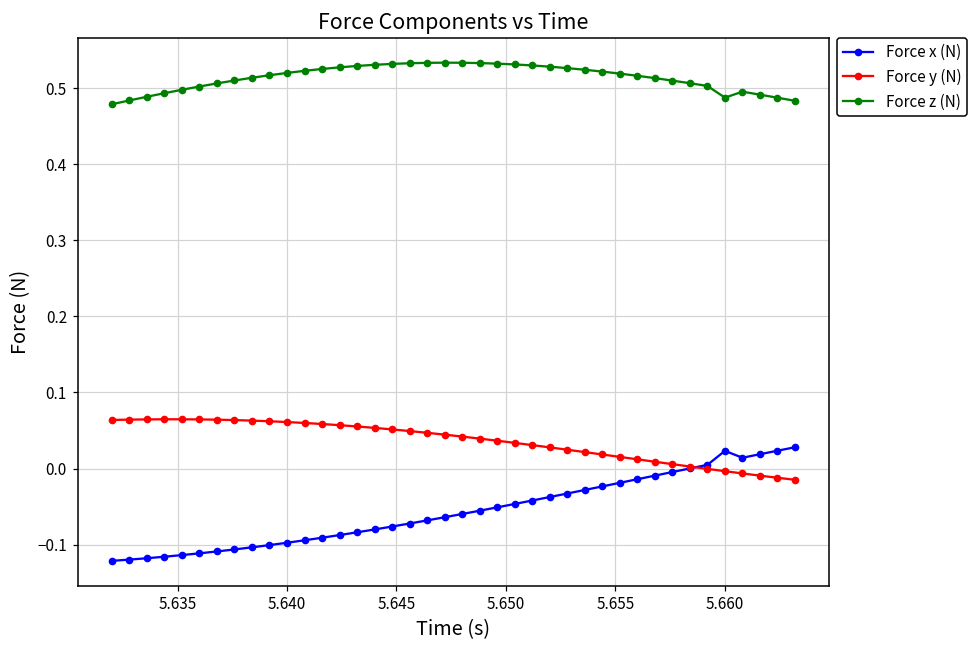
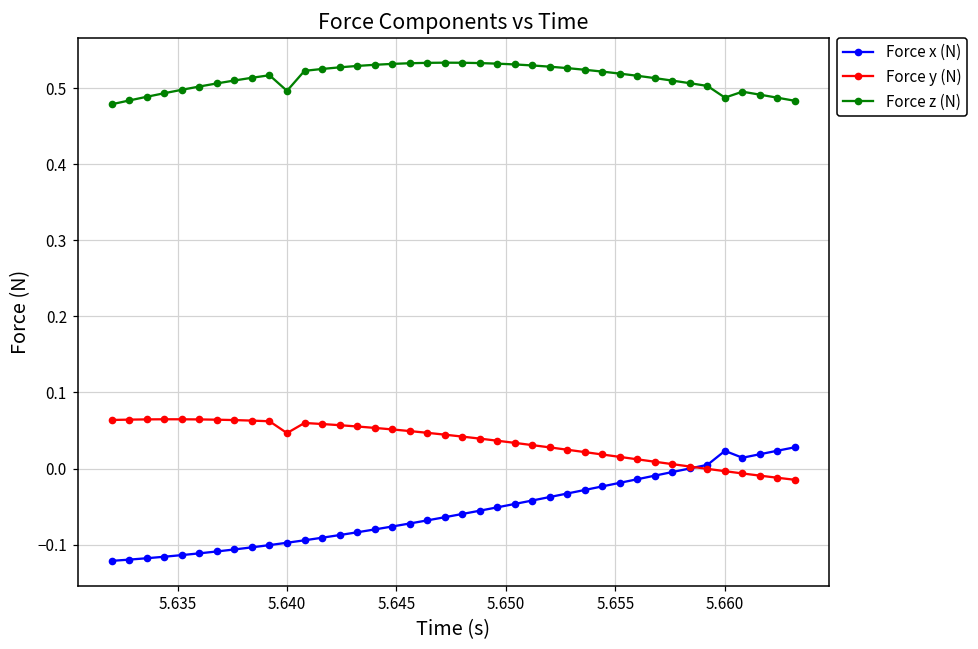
Force y (N), 5.640: 0.06 -> 0.05
Force z (N), 5.640: 0.52 -> 0.50
